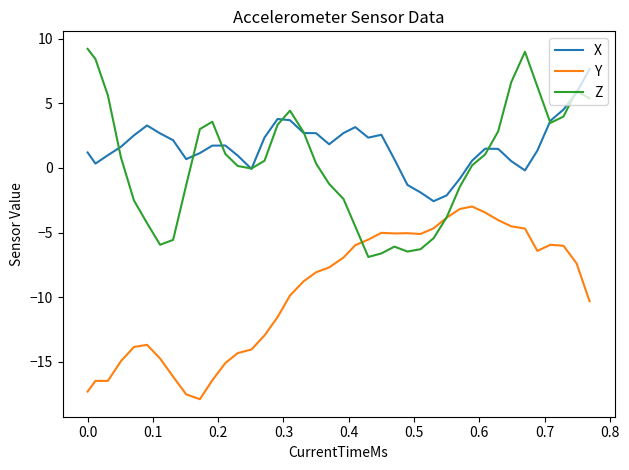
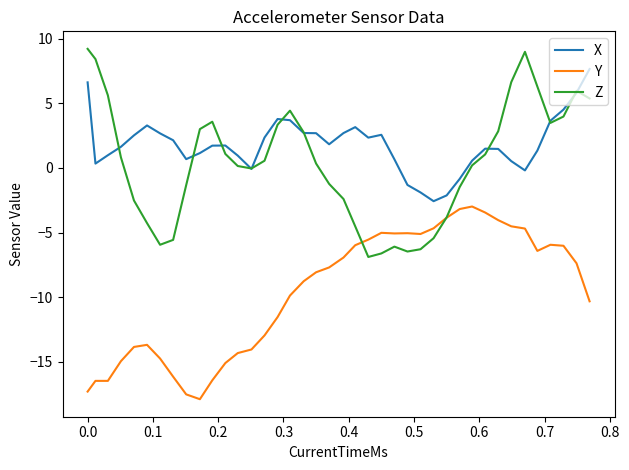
X, 0.0: 1.2 -> 6.6
